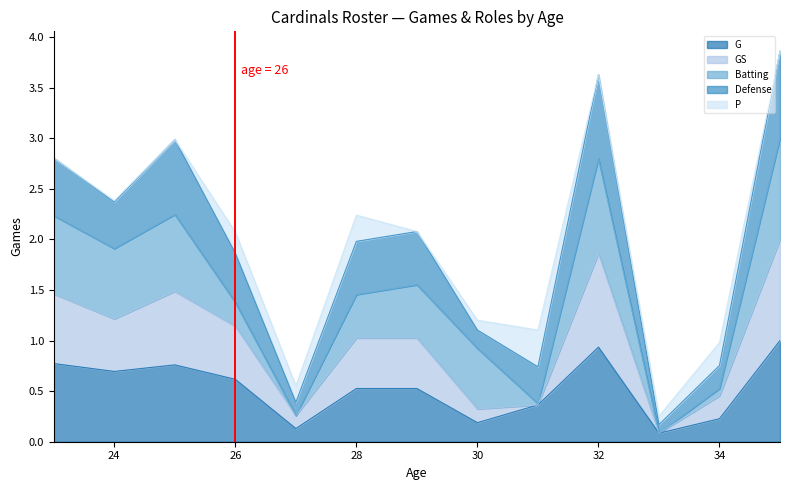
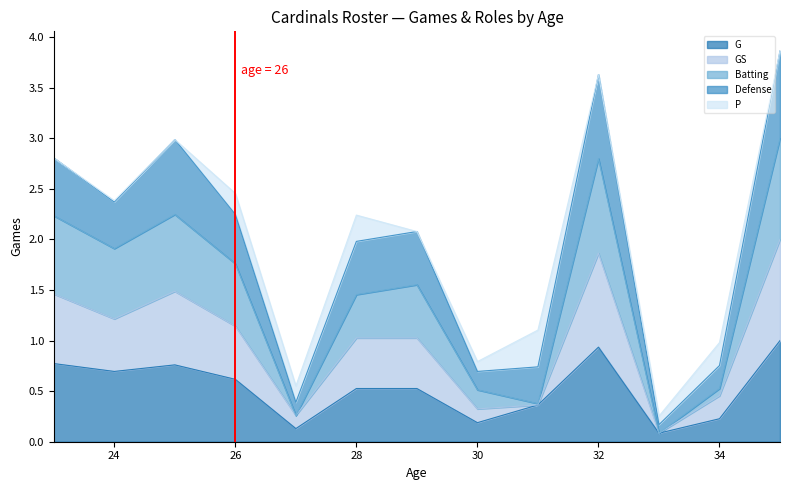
Batting, 26: 0.23 -> 0.62
Batting, 30: 0.60 -> 0.19
